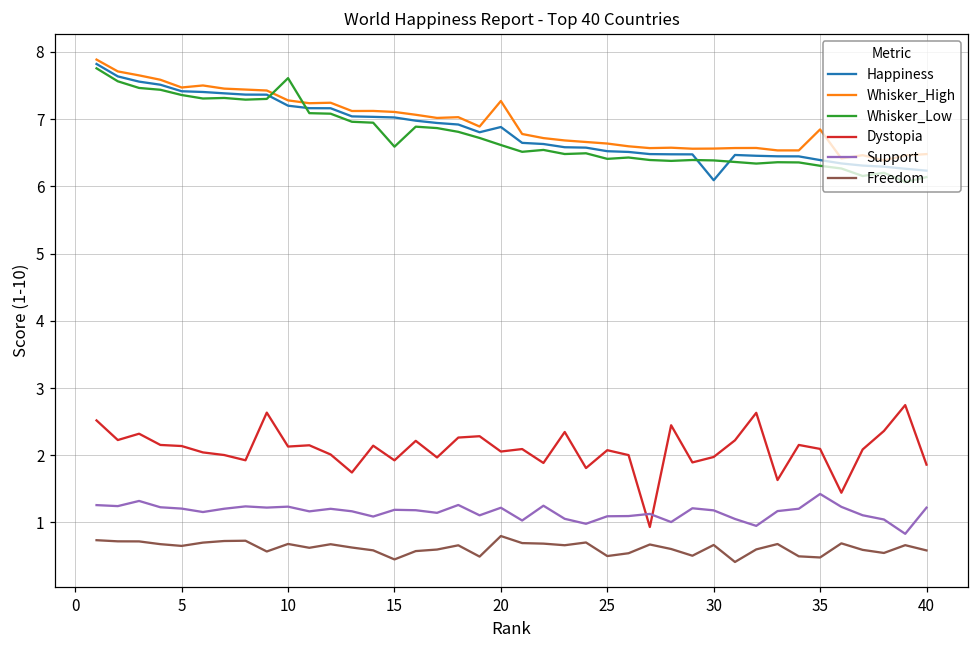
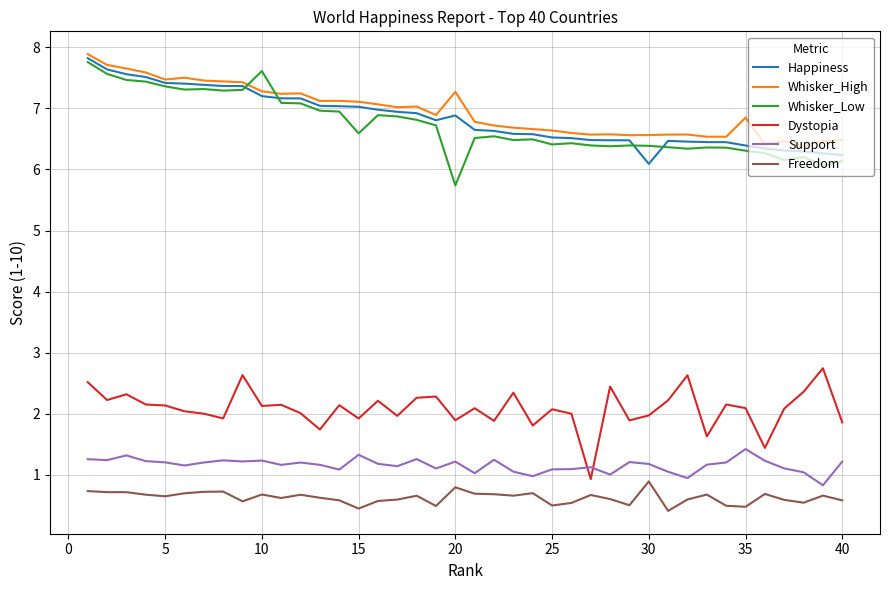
Support, 15: 1.2 -> 1.3
Whisker_Low, 20: 6.6 -> 5.7
Dystopia, 20: 2.1 -> 1.9
Freedom, 30: 0.7 -> 0.9
